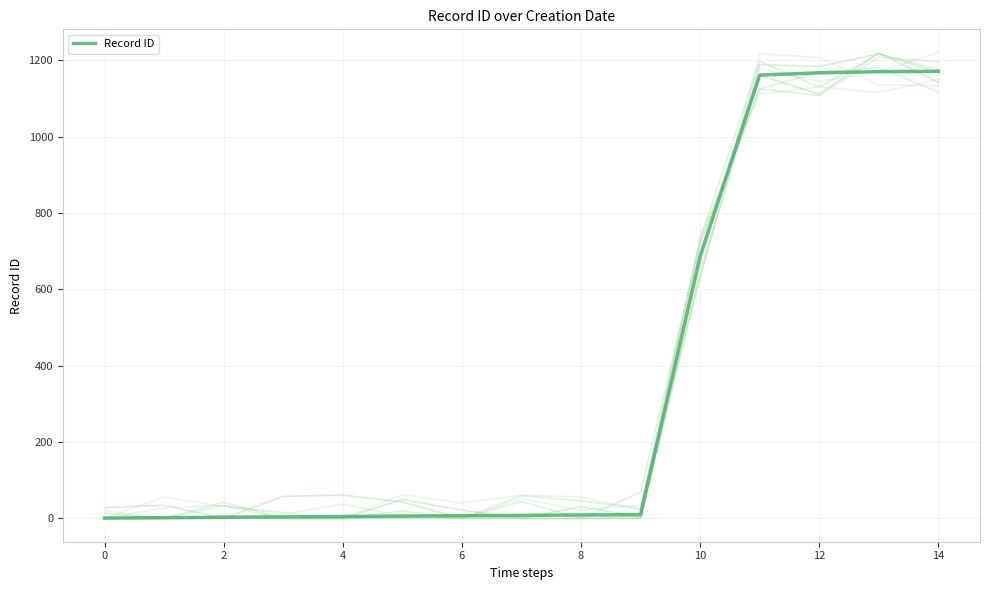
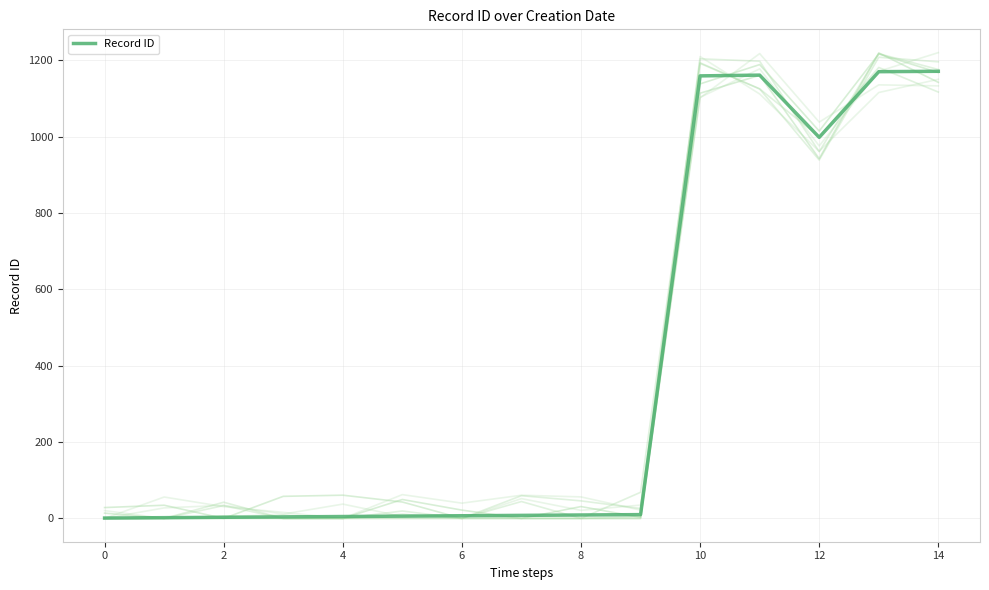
Record ID, 10: 690 -> 1160
Record ID, 12: 1170 -> 1000
